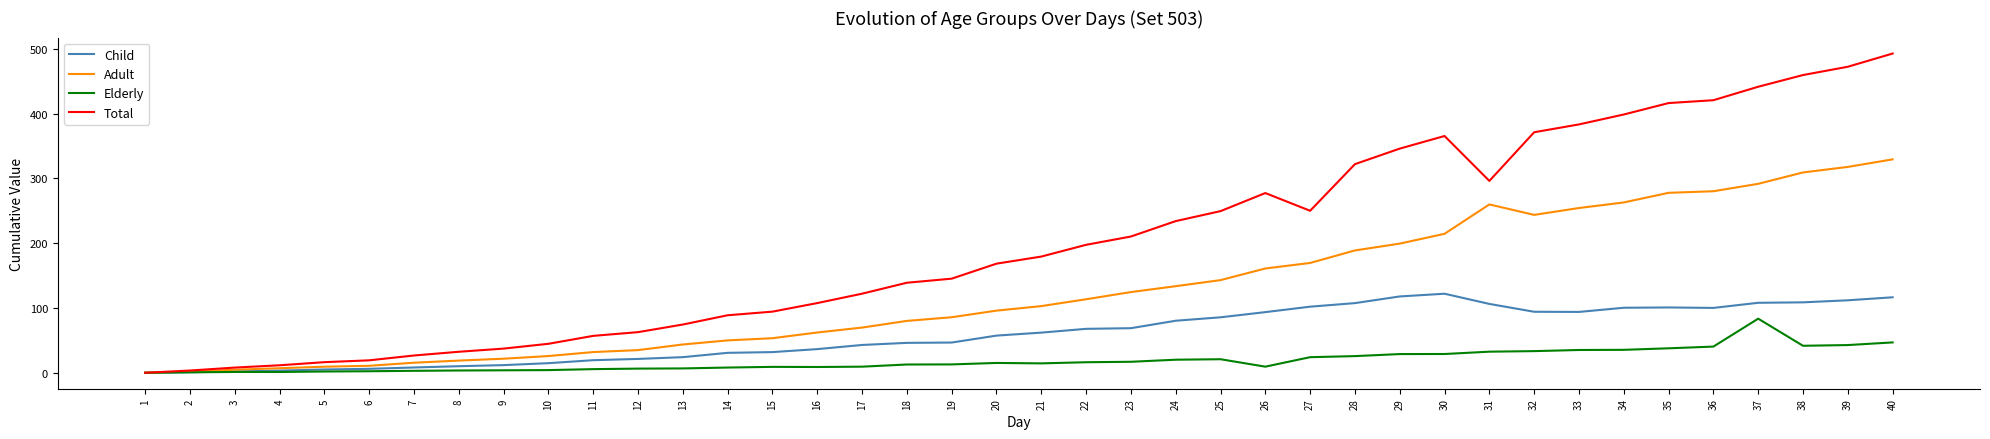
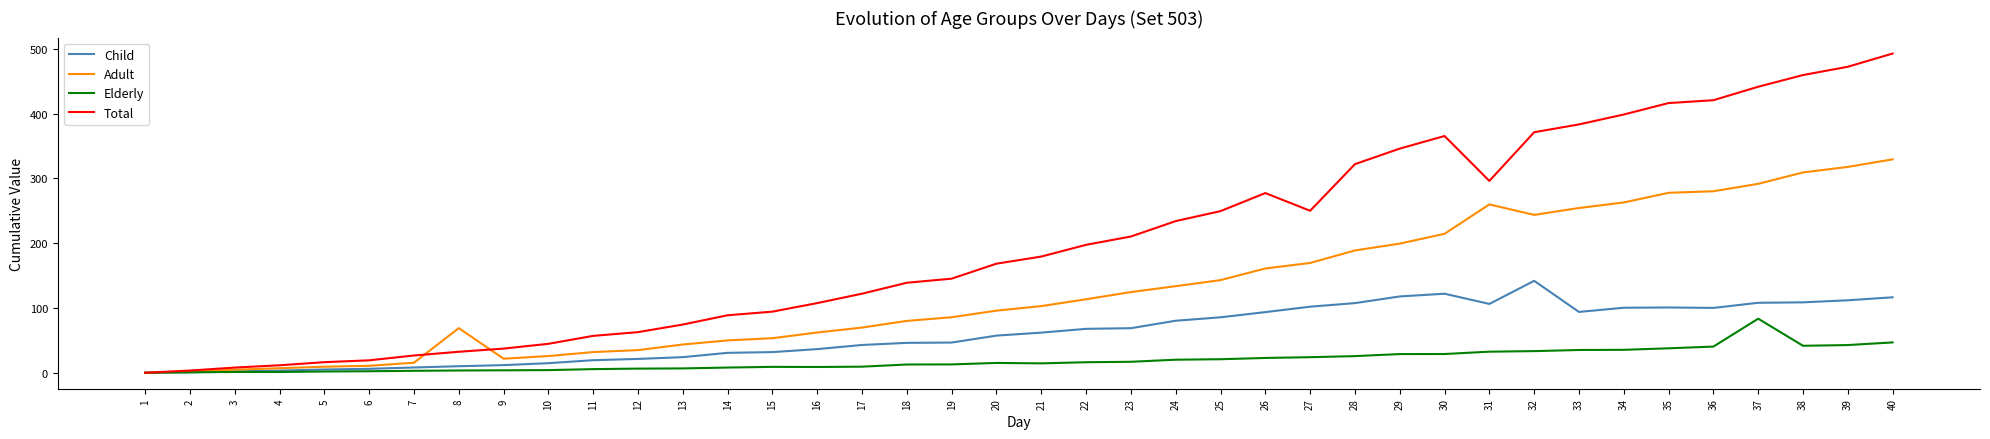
Adult, 8: 20 -> 70
Elderly, 26: 10 -> 20
Child, 32: 90 -> 140
